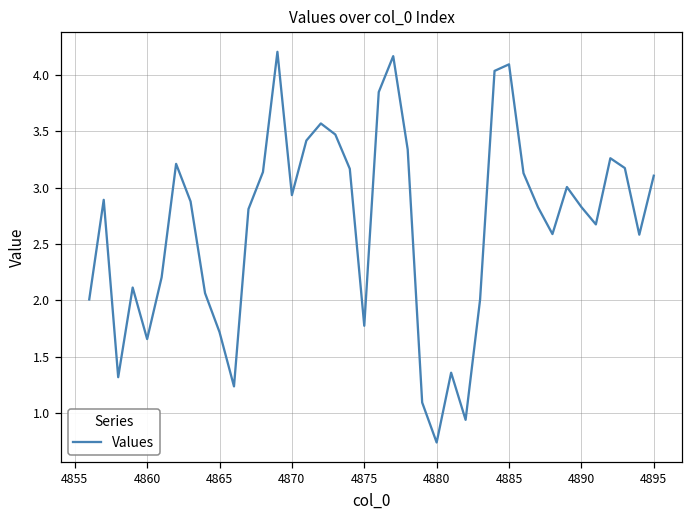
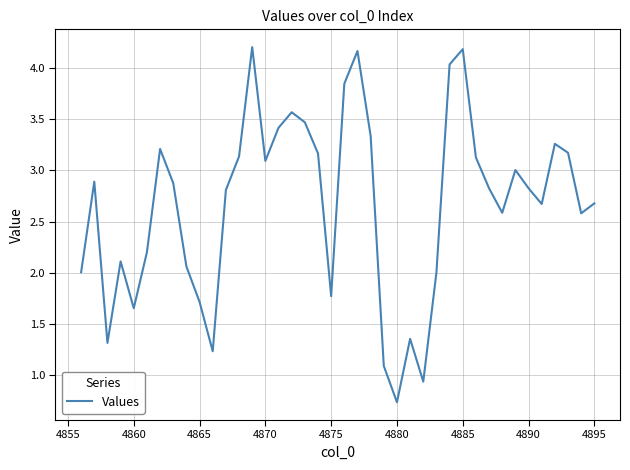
4870: 2.93 -> 3.09
4885: 4.09 -> 4.18
4895: 3.10 -> 2.68
